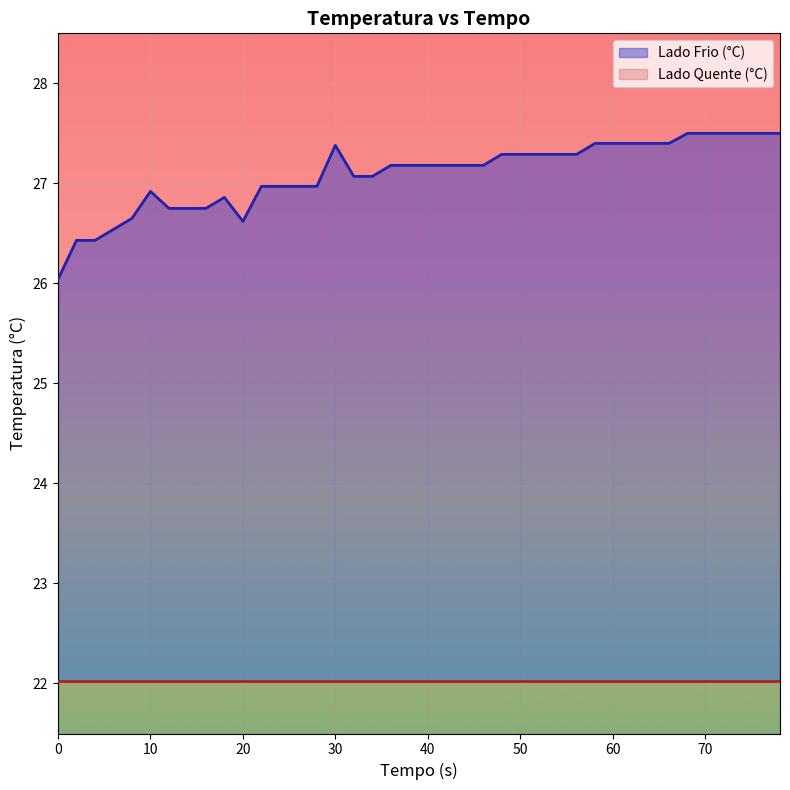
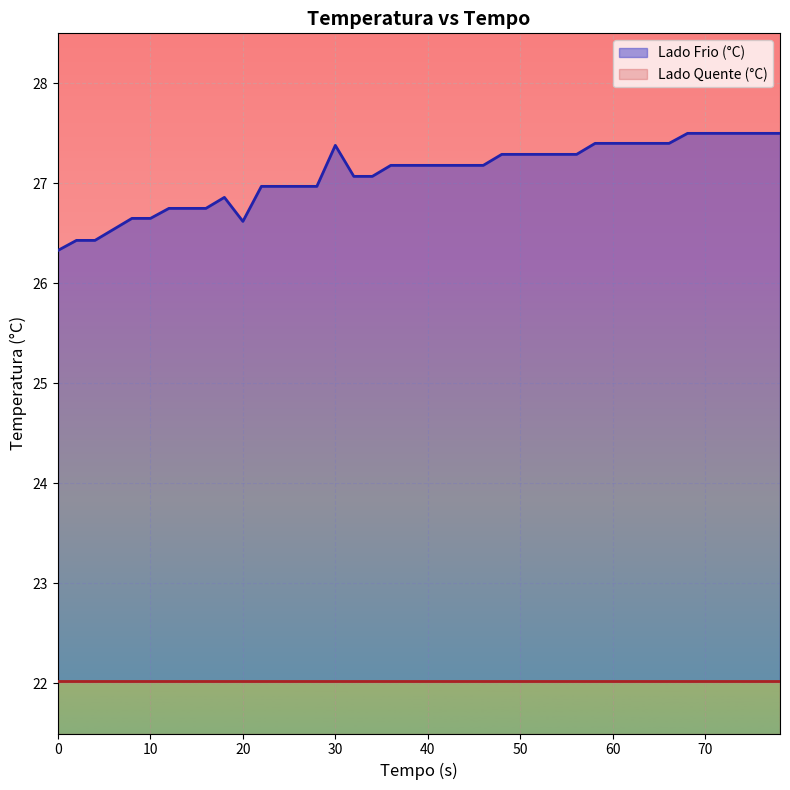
Lado Frio (°C), 0: 26.04 -> 26.33
Lado Frio (°C), 10: 26.92 -> 26.65
